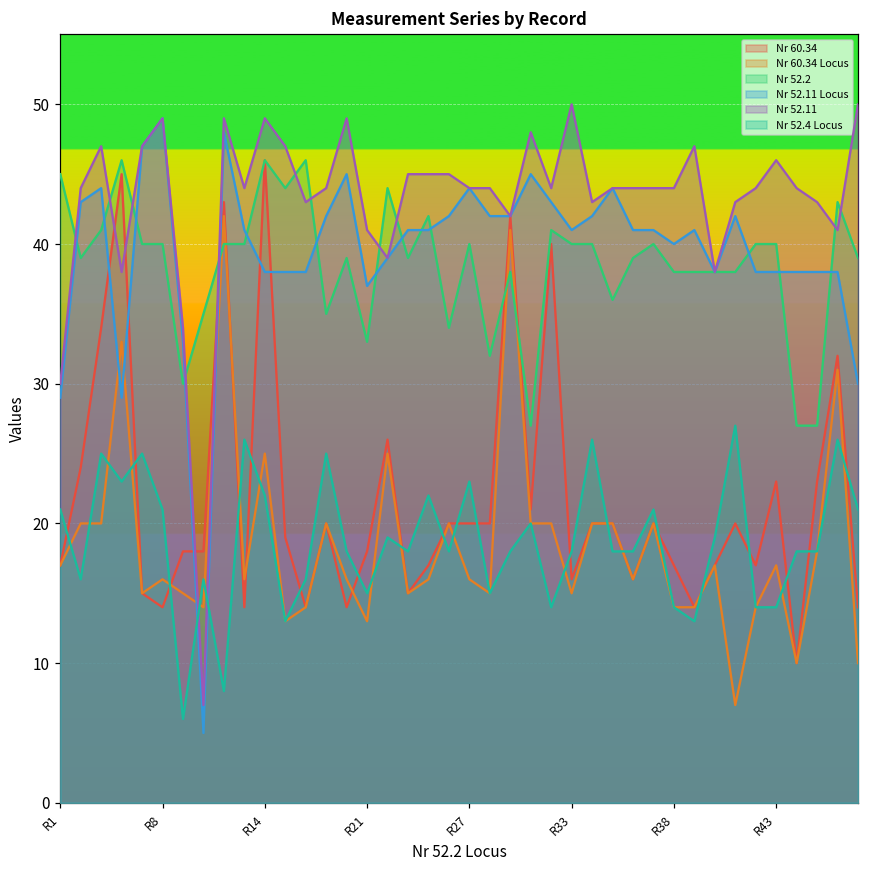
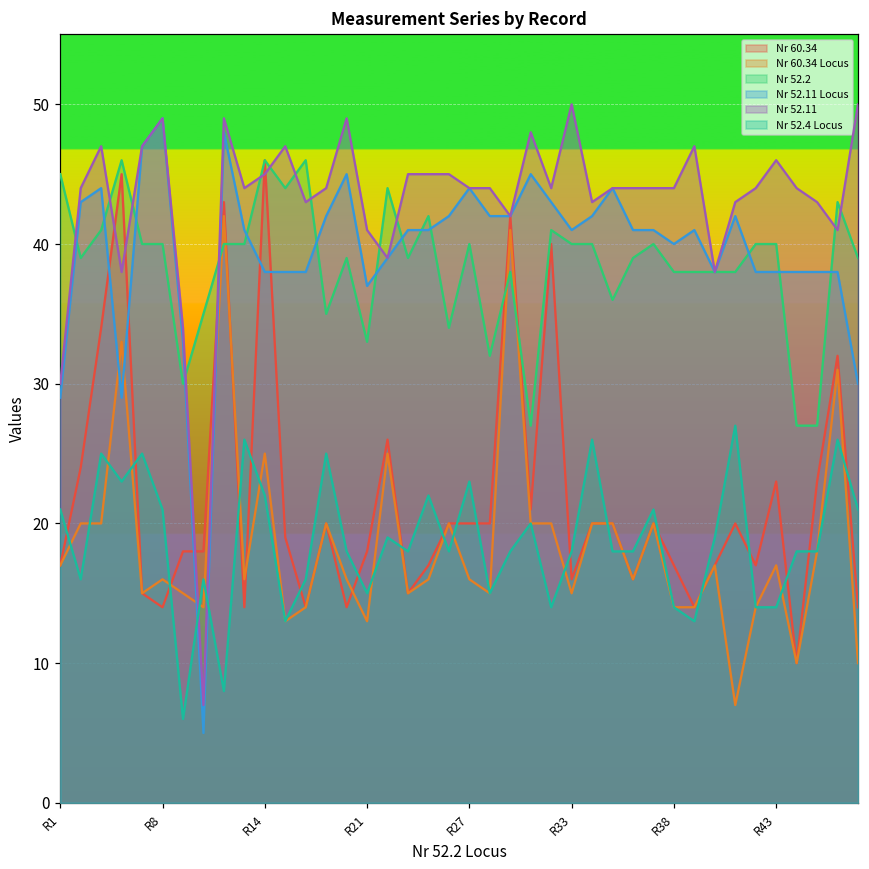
Nr 52.11, R14: 49 -> 45
